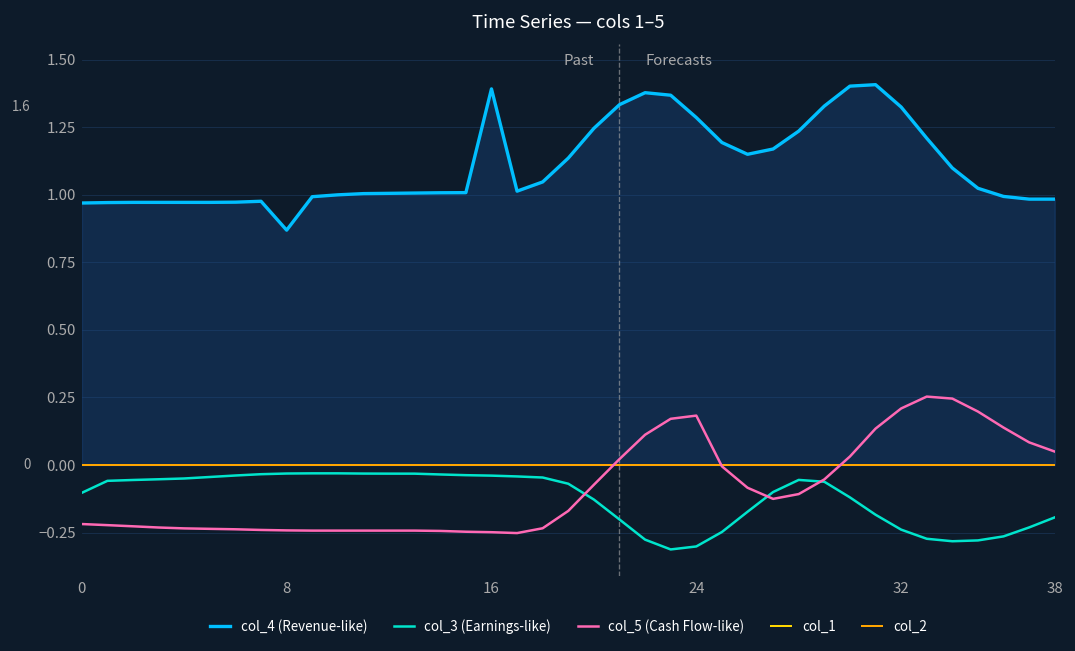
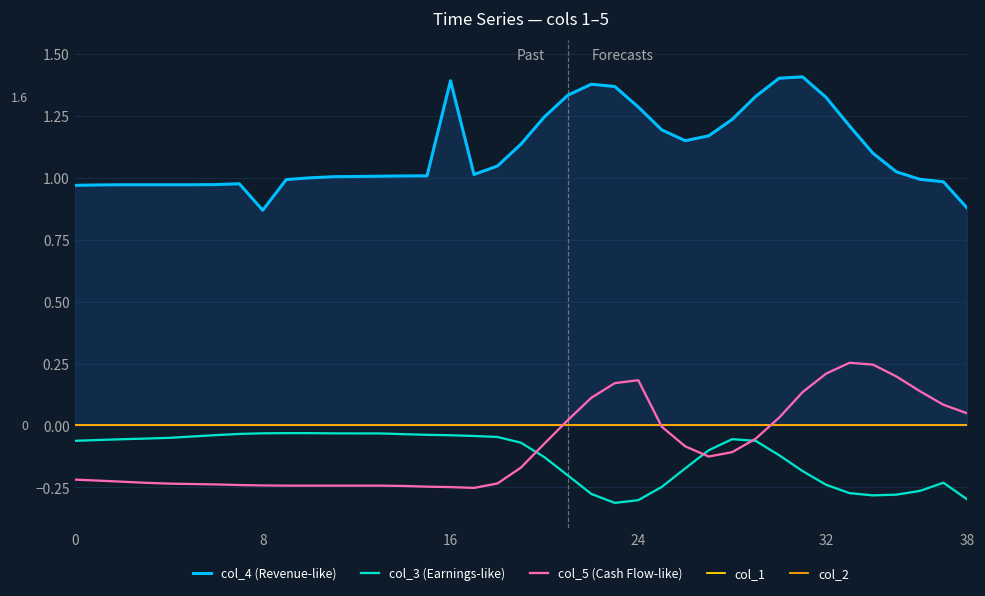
col_3 (Earnings-like), 0: -0.10 -> -0.06
col_4 (Revenue-like), 38: 0.98 -> 0.88
col_3 (Earnings-like), 38: -0.19 -> -0.30
